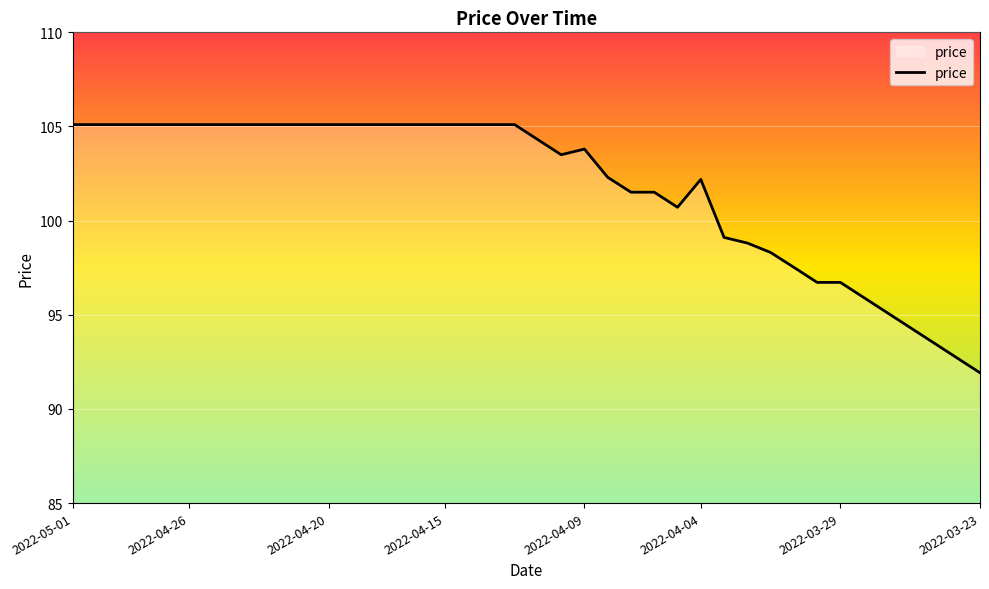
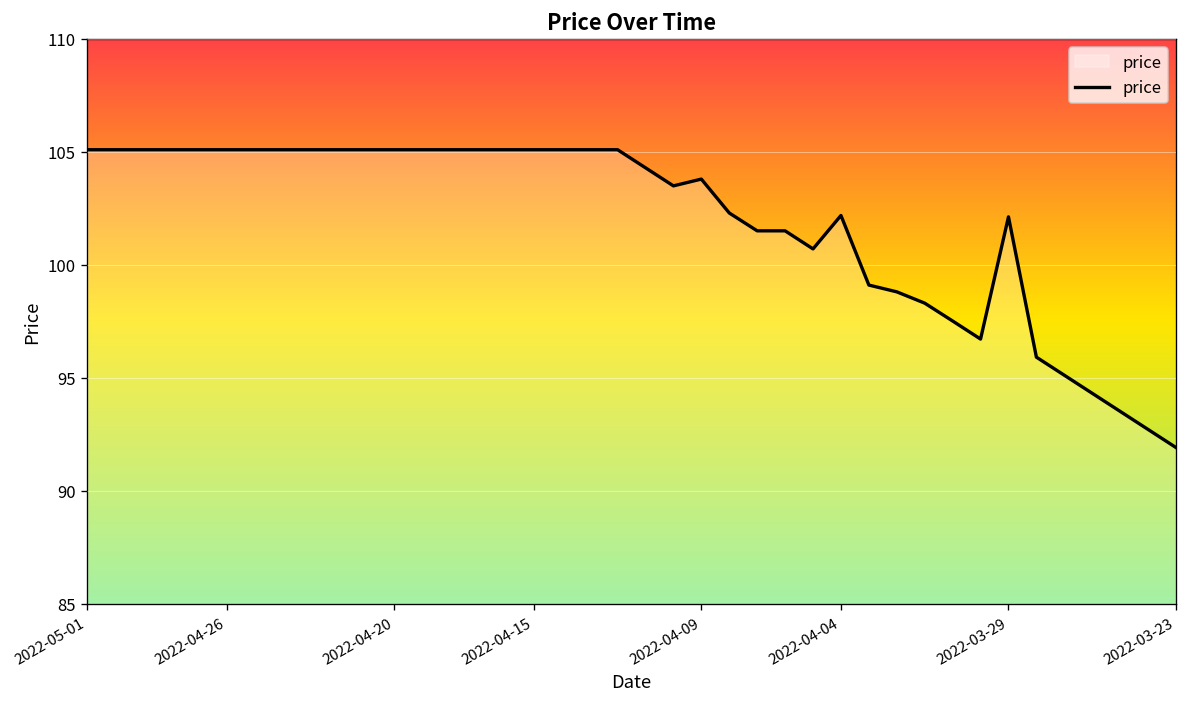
2022-03-29: 96.7 -> 102.1
